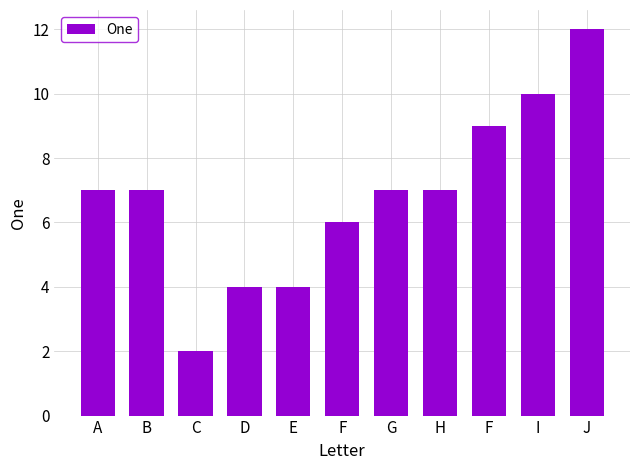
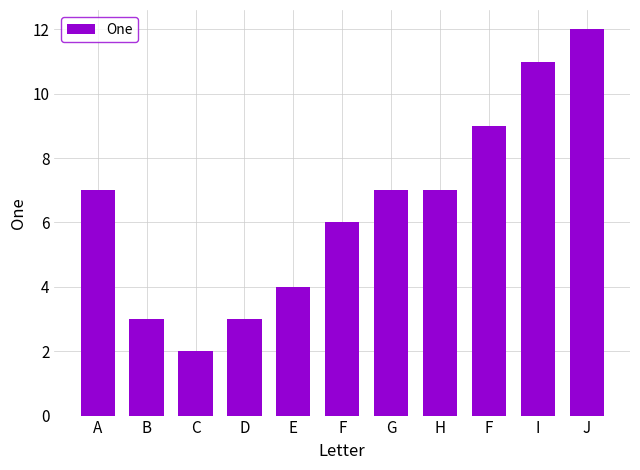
B: 7 -> 3
D: 4 -> 3
I: 10 -> 11
